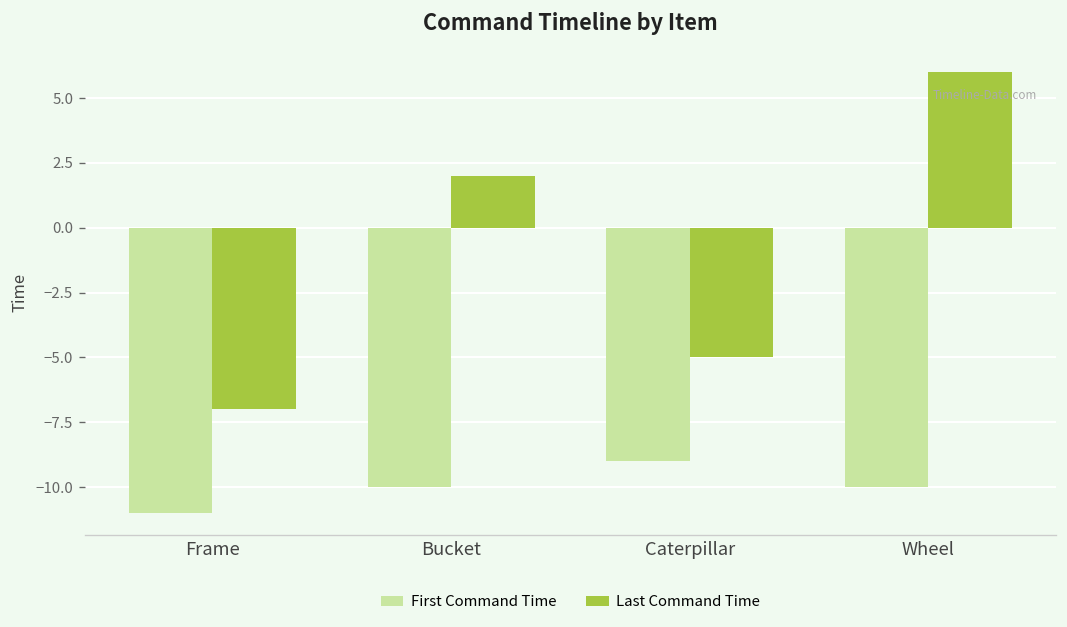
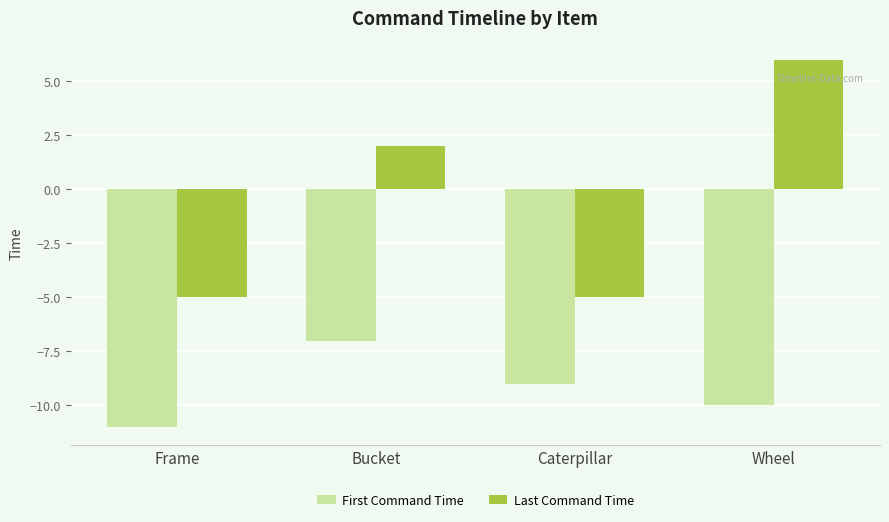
Last Command Time, Frame: -7 -> -5
First Command Time, Bucket: -10 -> -7
